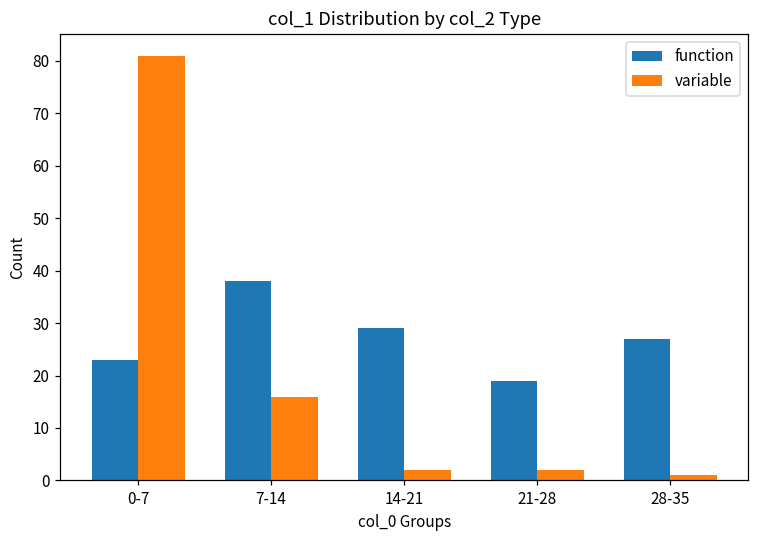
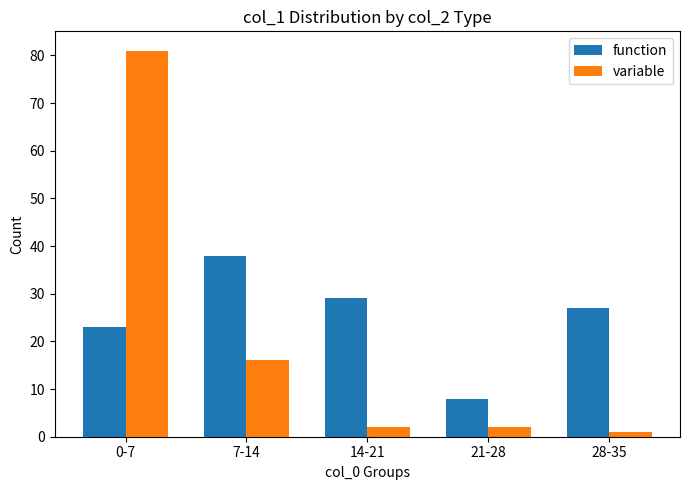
function, 21-28: 19 -> 8
